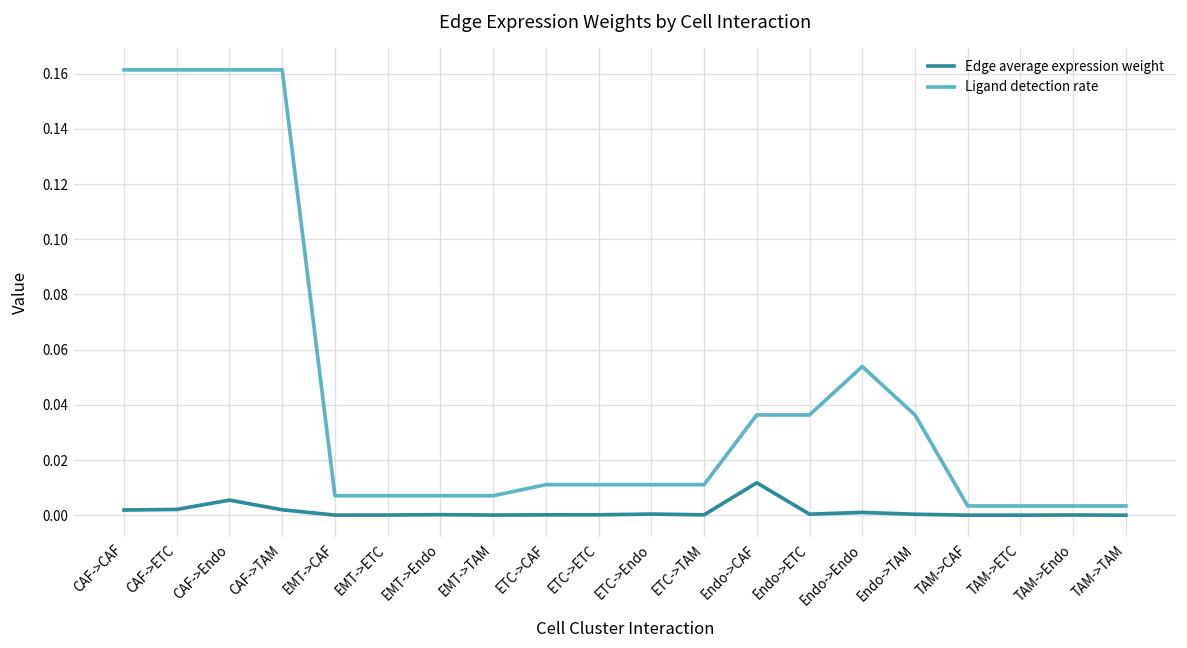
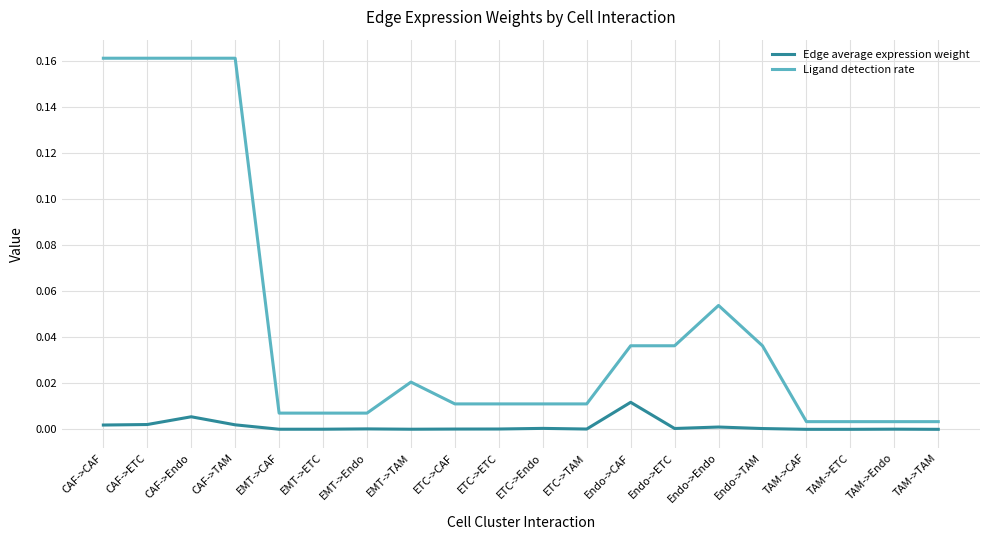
Ligand detection rate, EMT->TAM: 0.007 -> 0.021
